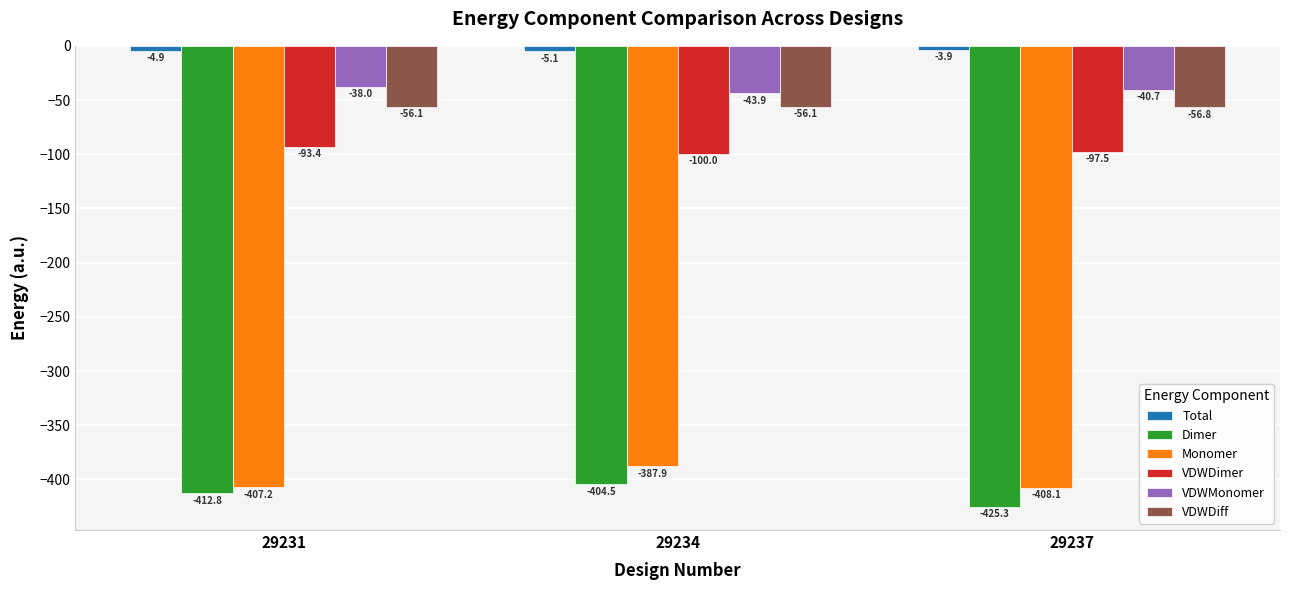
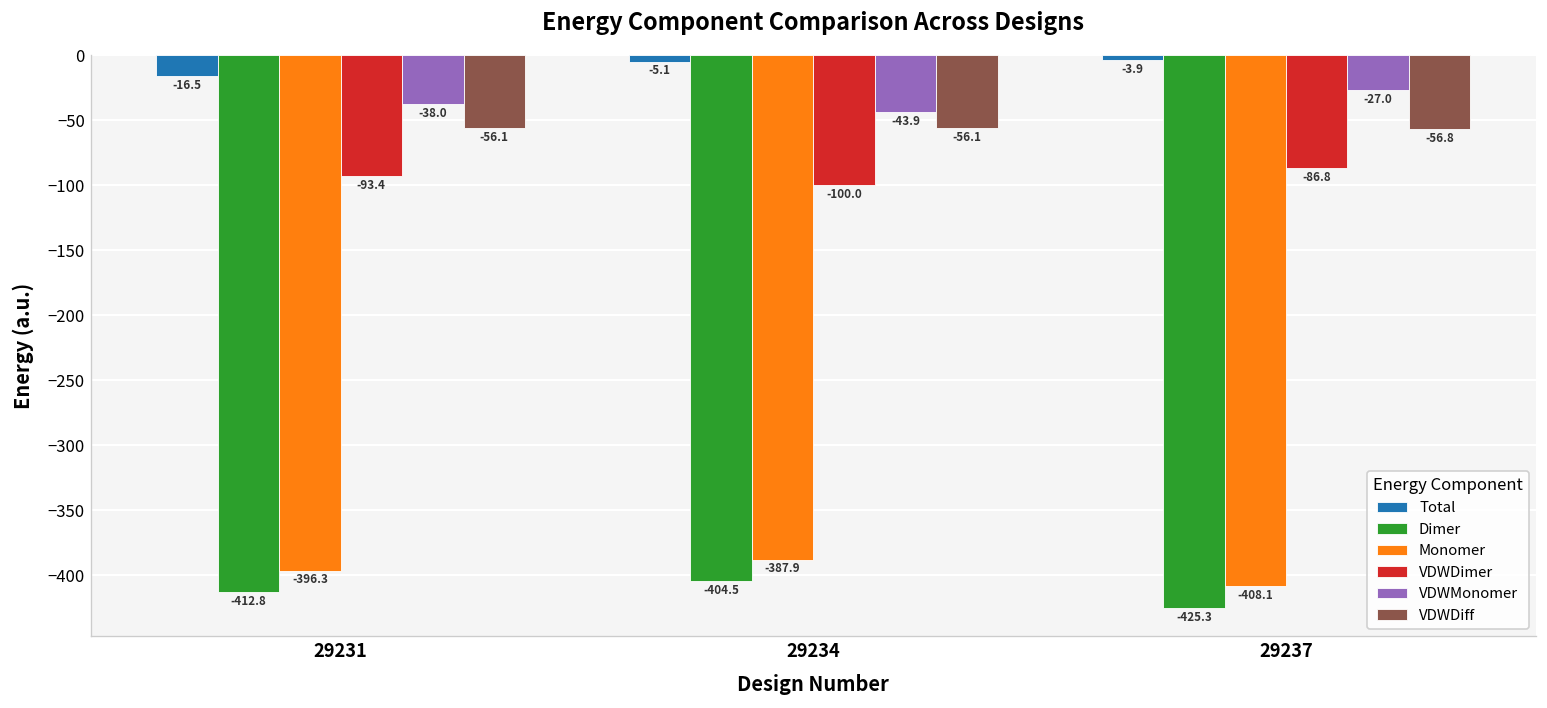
Total, 29231: -4.9 -> -16.5
Monomer, 29231: -407.2 -> -396.3
VDWDimer, 29237: -97.5 -> -86.8
VDWMonomer, 29237: -40.7 -> -27.0
